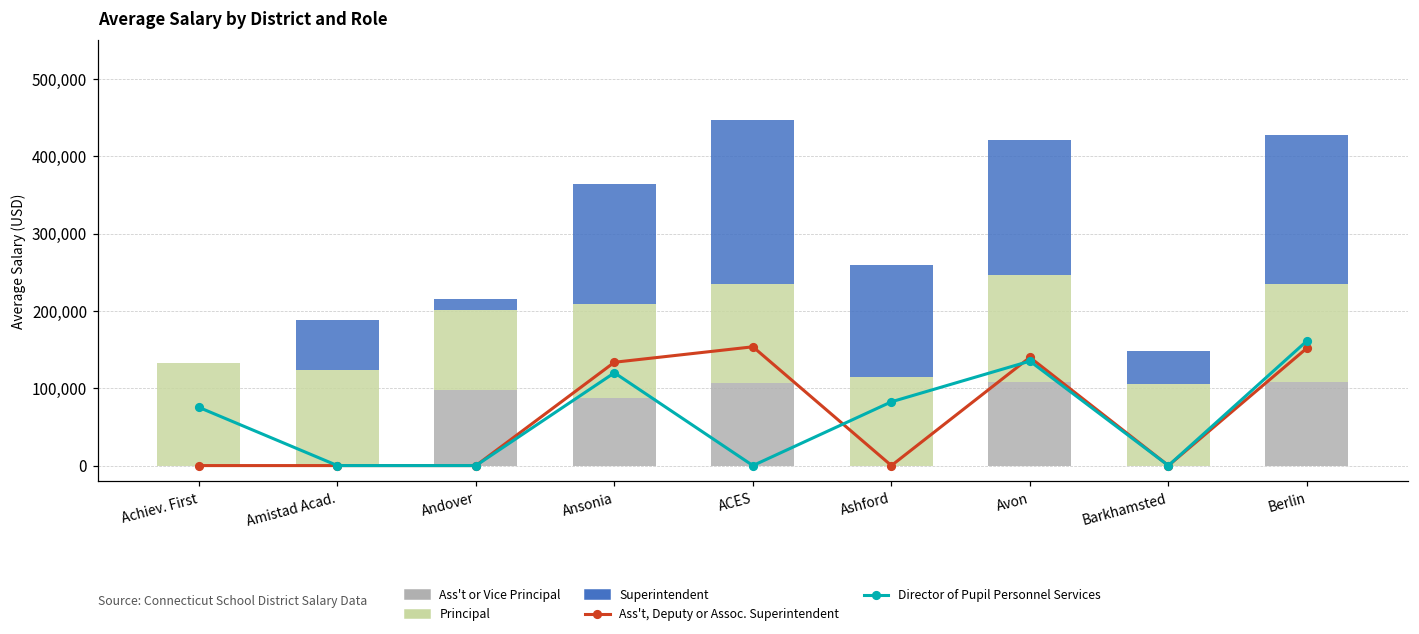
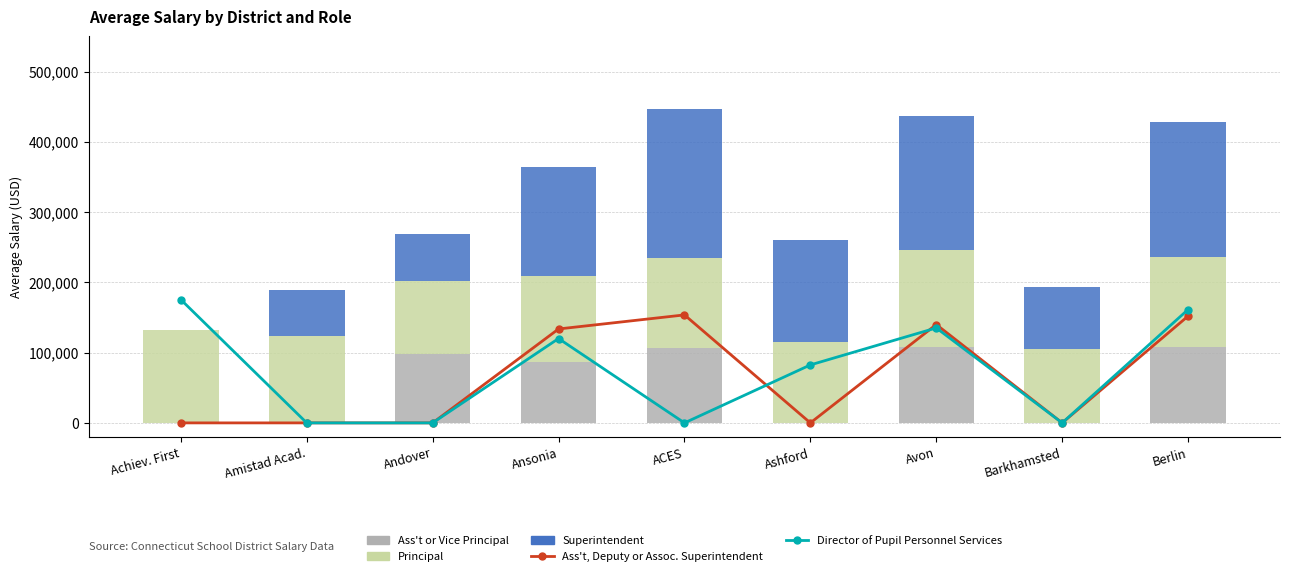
Director of Pupil Personnel Services, Achiev. First: 80,000 -> 180,000
Superintendent, Andover: 10,000 -> 70,000
Superintendent, Avon: 180,000 -> 190,000
Superintendent, Barkhamsted: 40,000 -> 90,000
